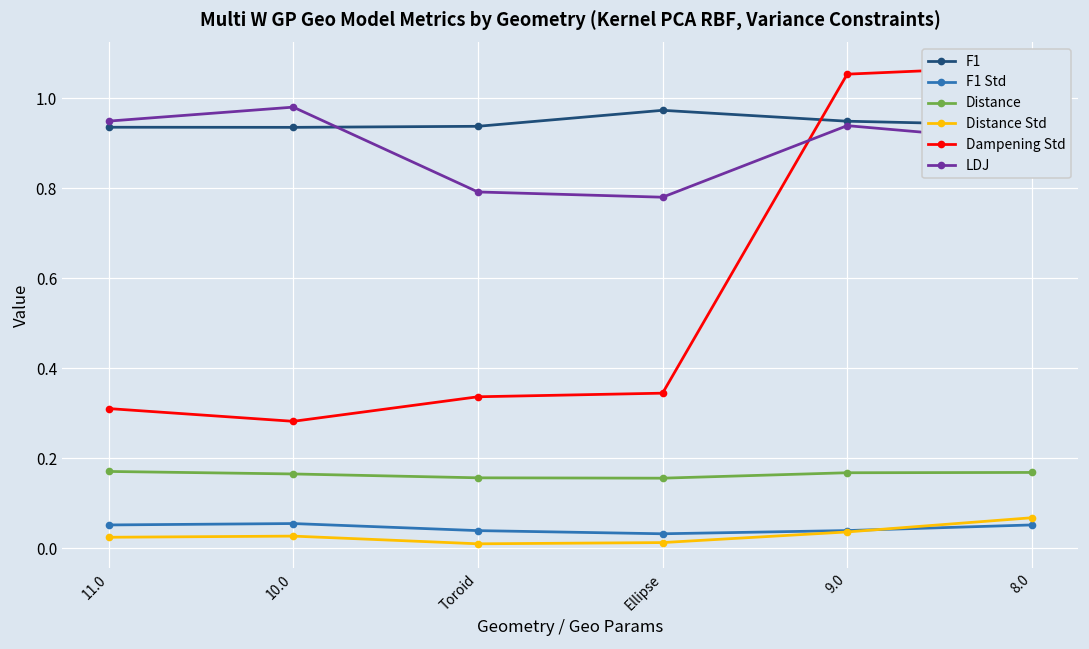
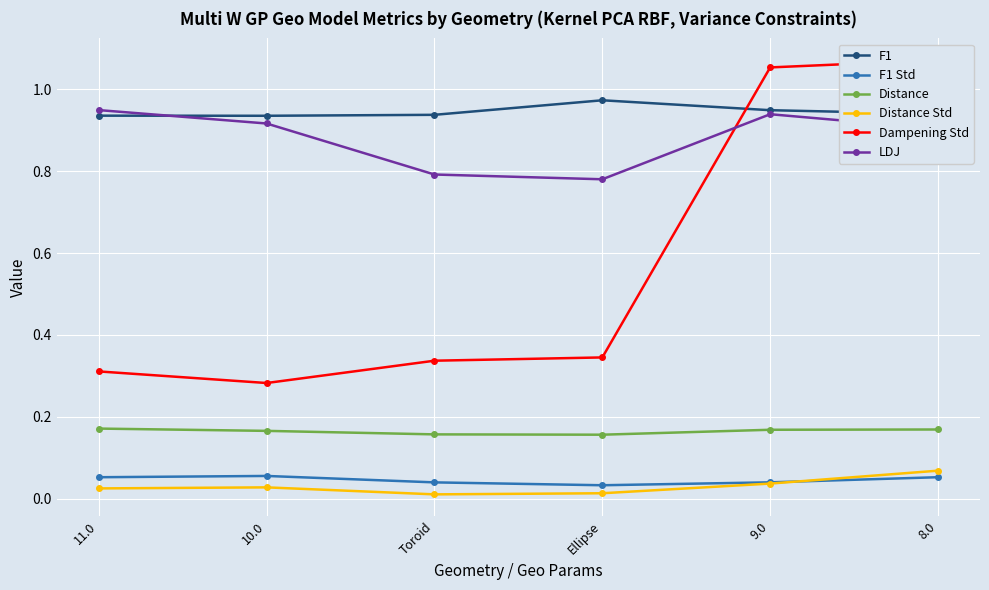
LDJ, 10.0: 0.98 -> 0.92
